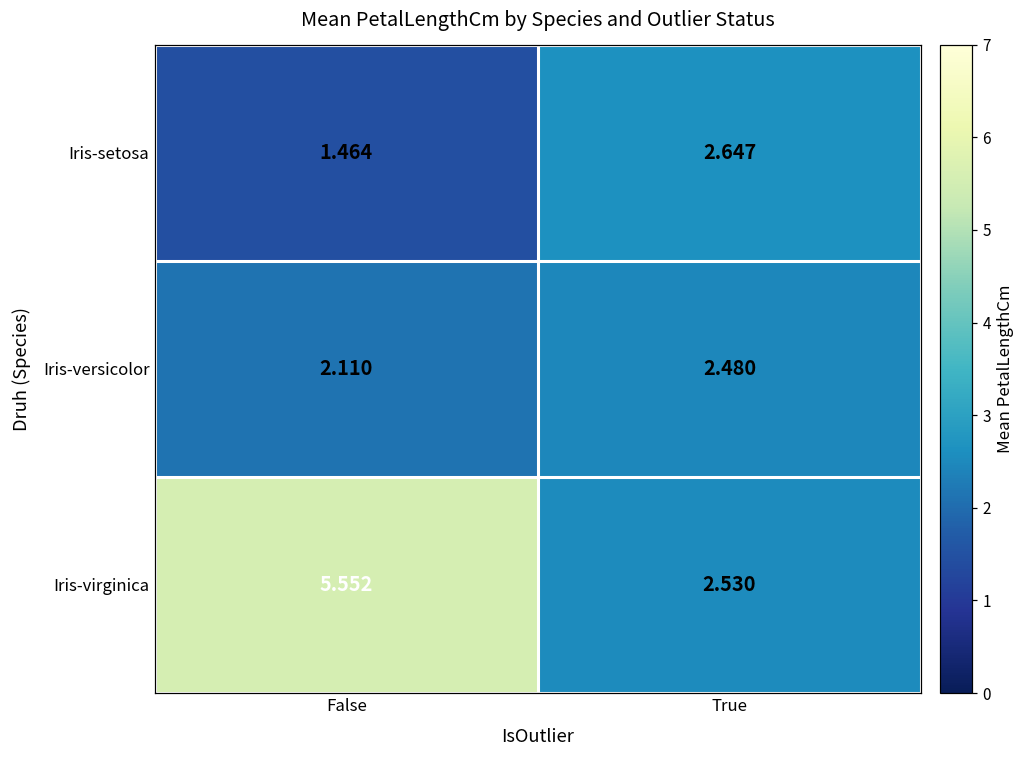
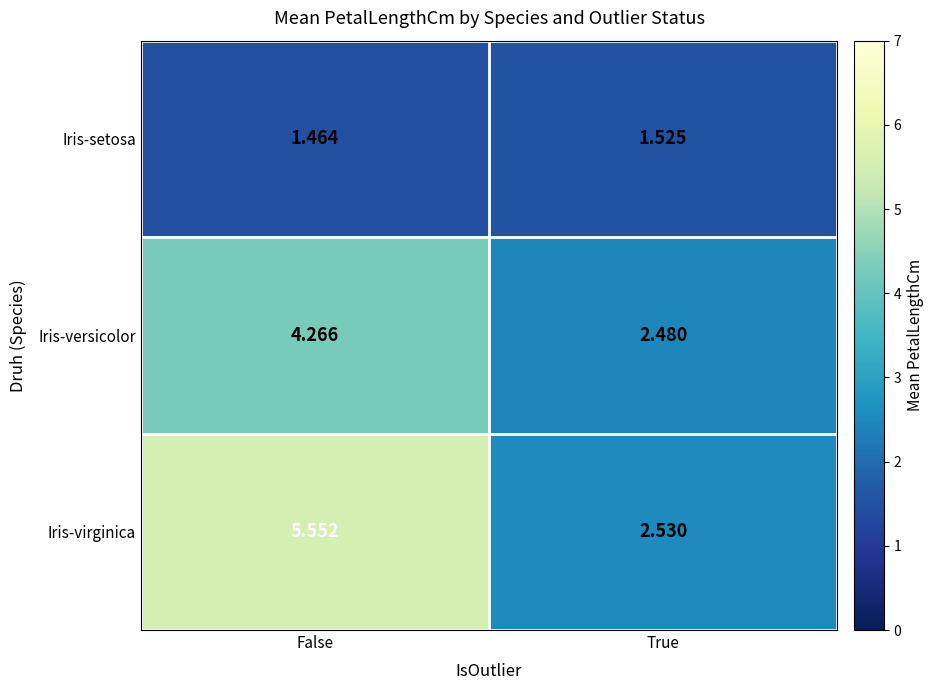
Iris-setosa, True: 2.647 -> 1.525
Iris-versicolor, False: 2.110 -> 4.266
